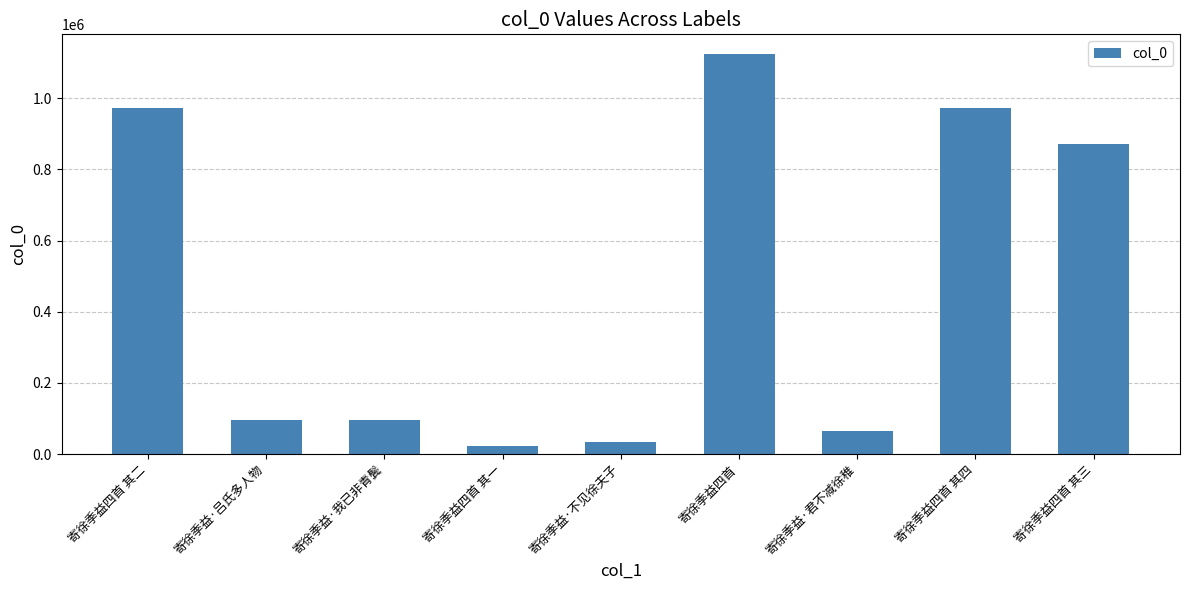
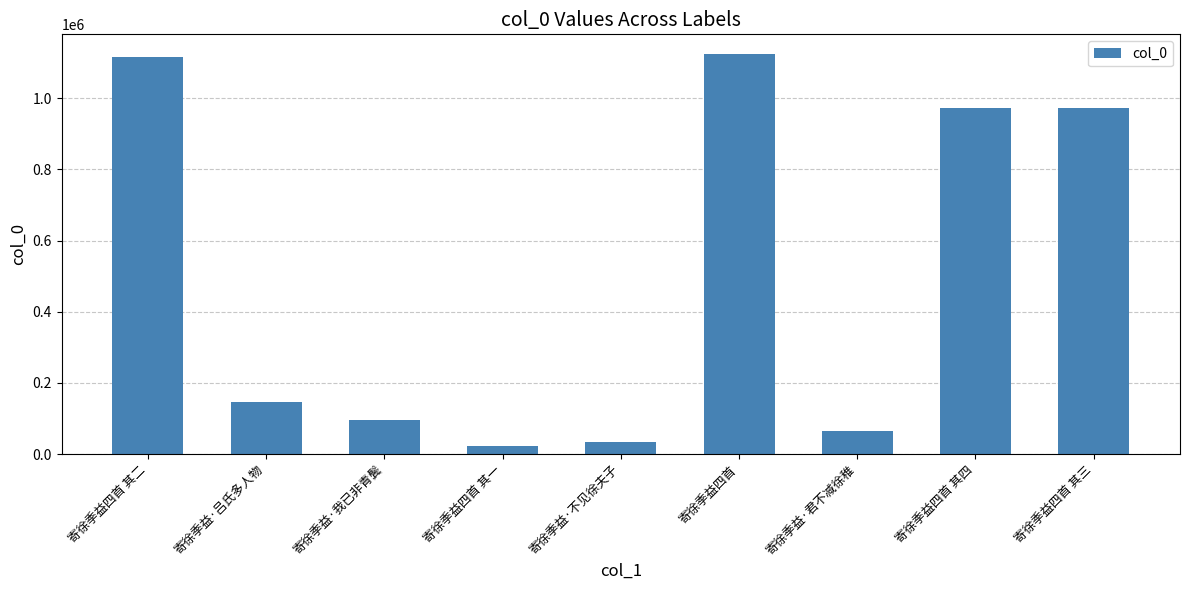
寄徐季益四首 其二: 970000 -> 1120000
寄徐季益·吕氏多人物: 100000 -> 150000
寄徐季益四首 其三: 870000 -> 970000
